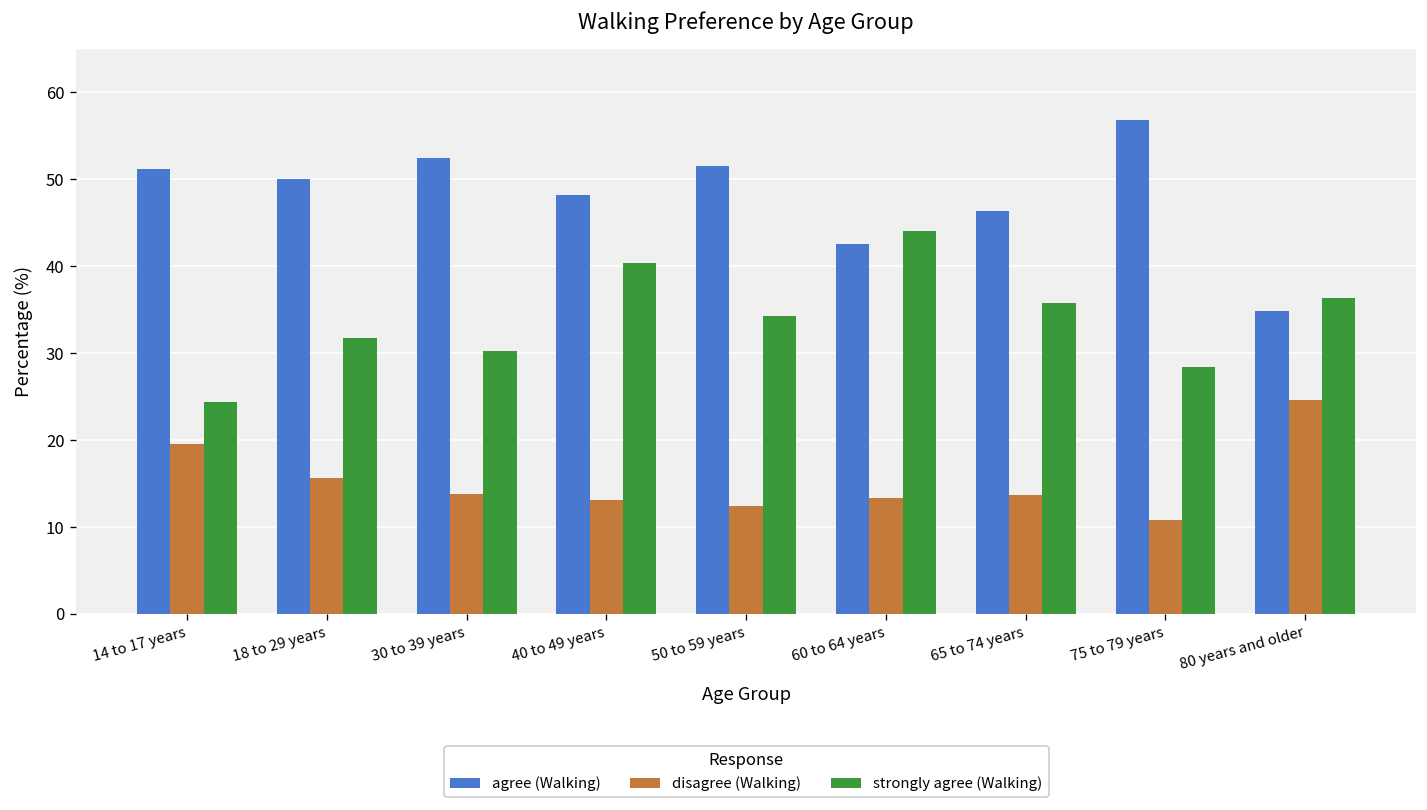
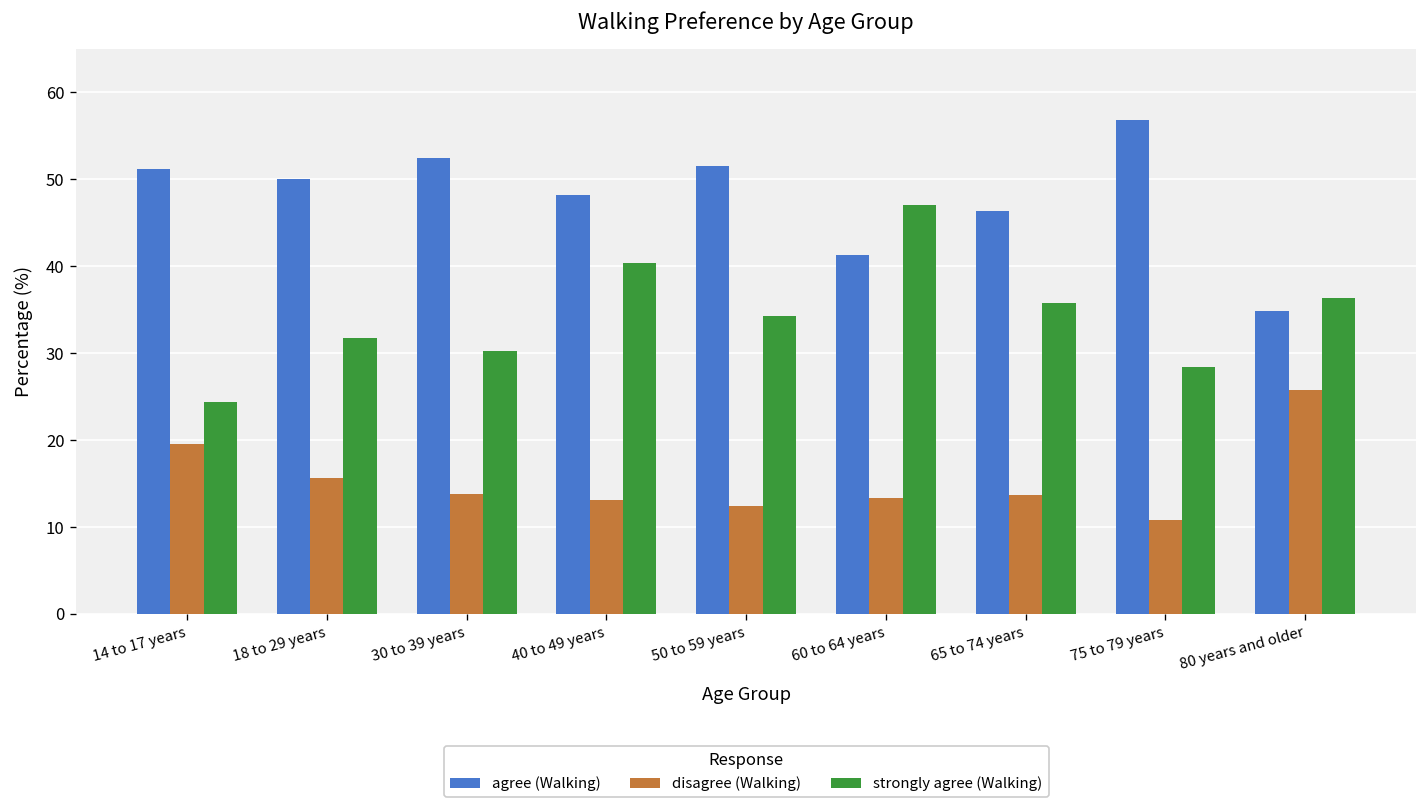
agree (Walking), 60 to 64 years: 43 -> 41
strongly agree (Walking), 60 to 64 years: 44 -> 47
disagree (Walking), 80 years and older: 25 -> 26
